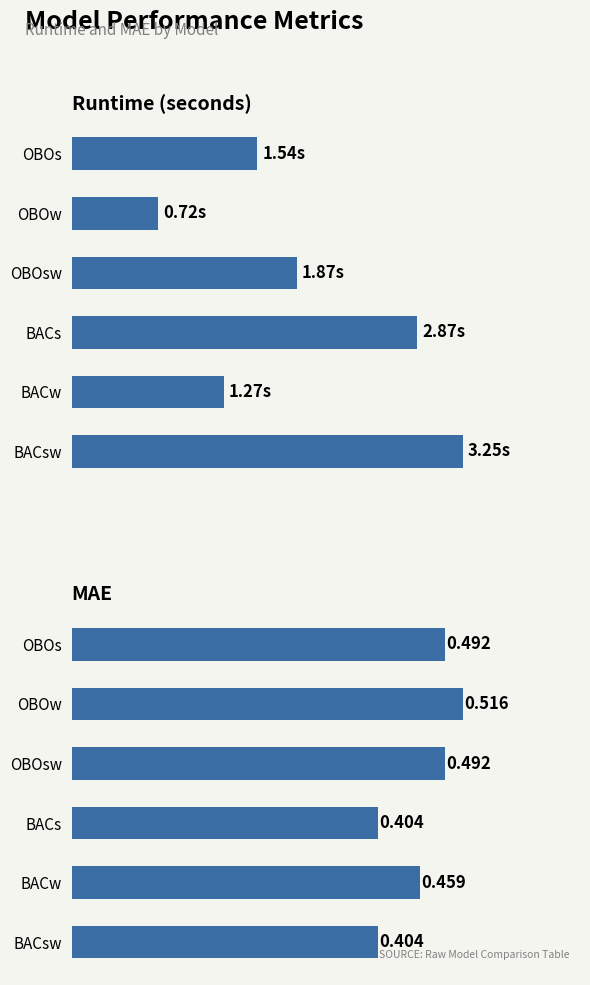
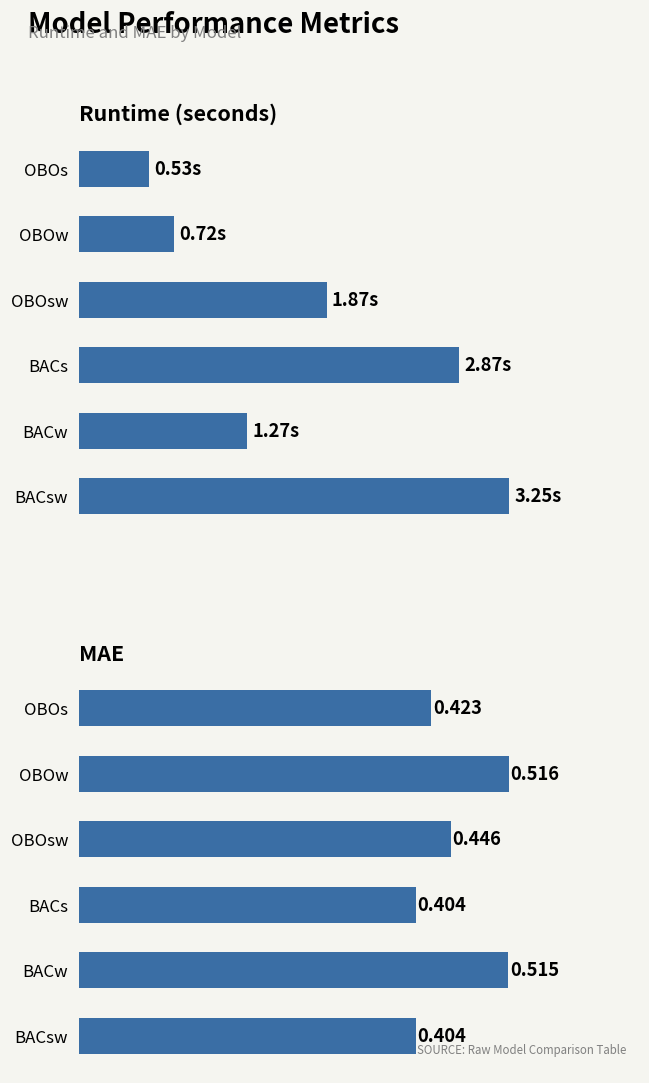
Runtime (seconds), OBOs: 1.54s -> 0.53s
MAE, OBOs: 0.492 -> 0.423
MAE, OBOsw: 0.492 -> 0.446
MAE, BACw: 0.459 -> 0.515
